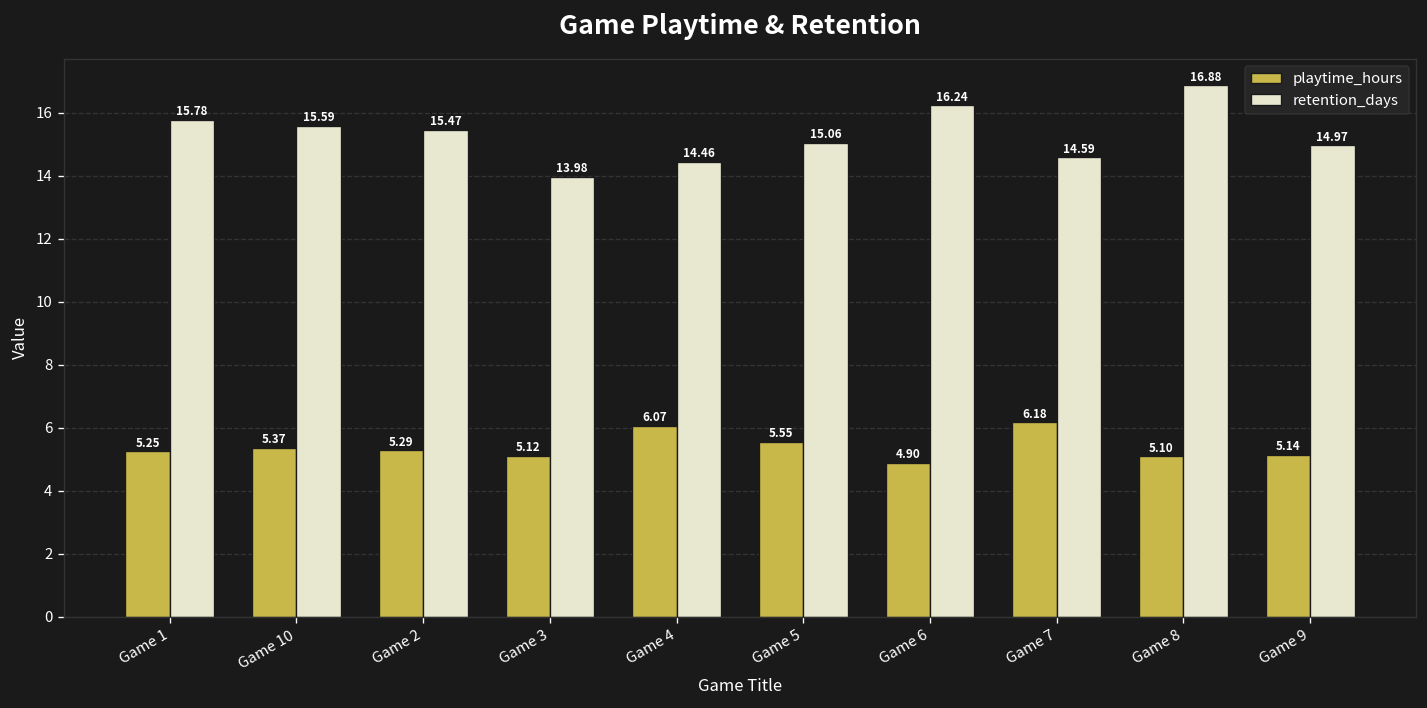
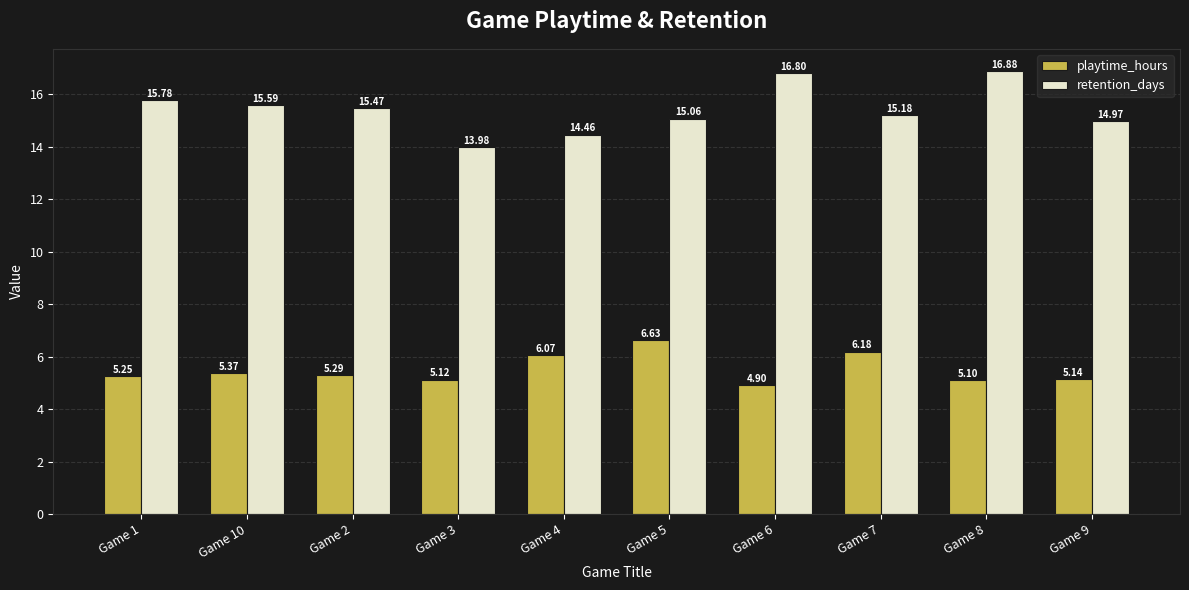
playtime_hours, Game 5: 5.55 -> 6.63
retention_days, Game 6: 16.24 -> 16.80
retention_days, Game 7: 14.59 -> 15.18
